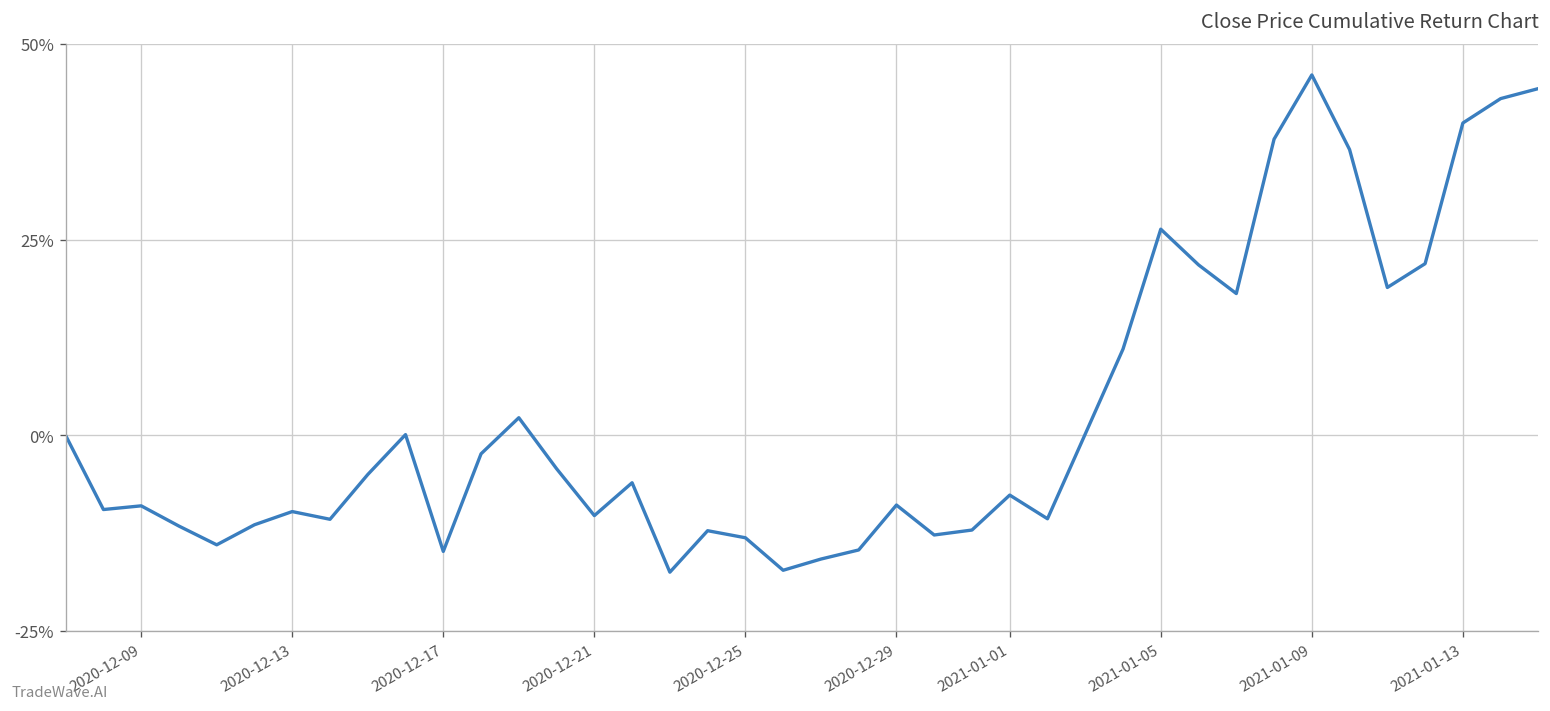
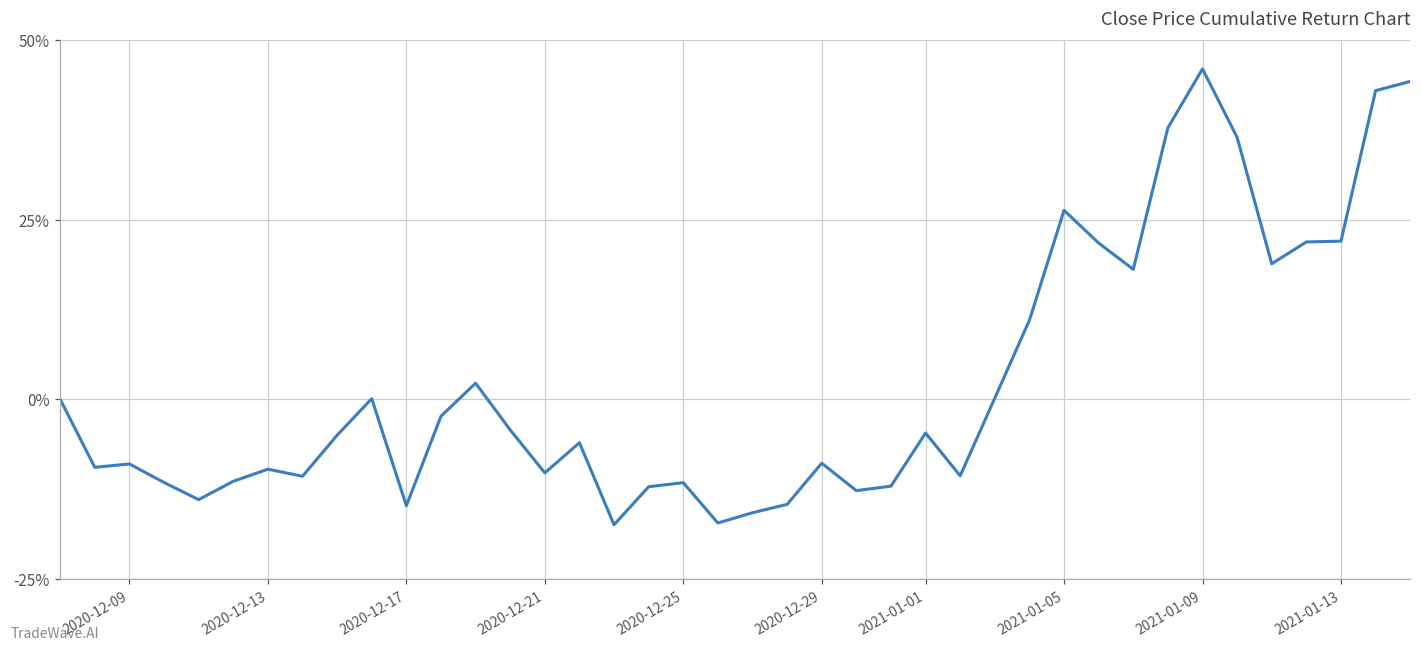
2020-12-25: -13% -> -12%
2021-01-01: -8% -> -5%
2021-01-13: 40% -> 22%
